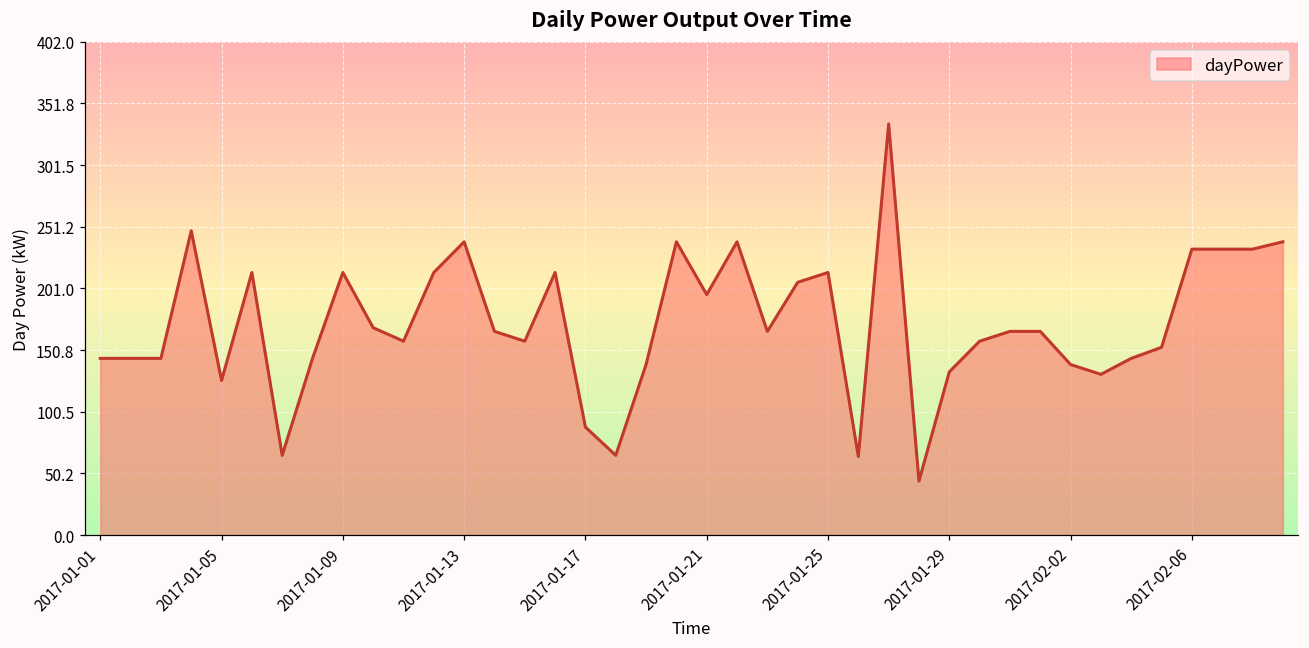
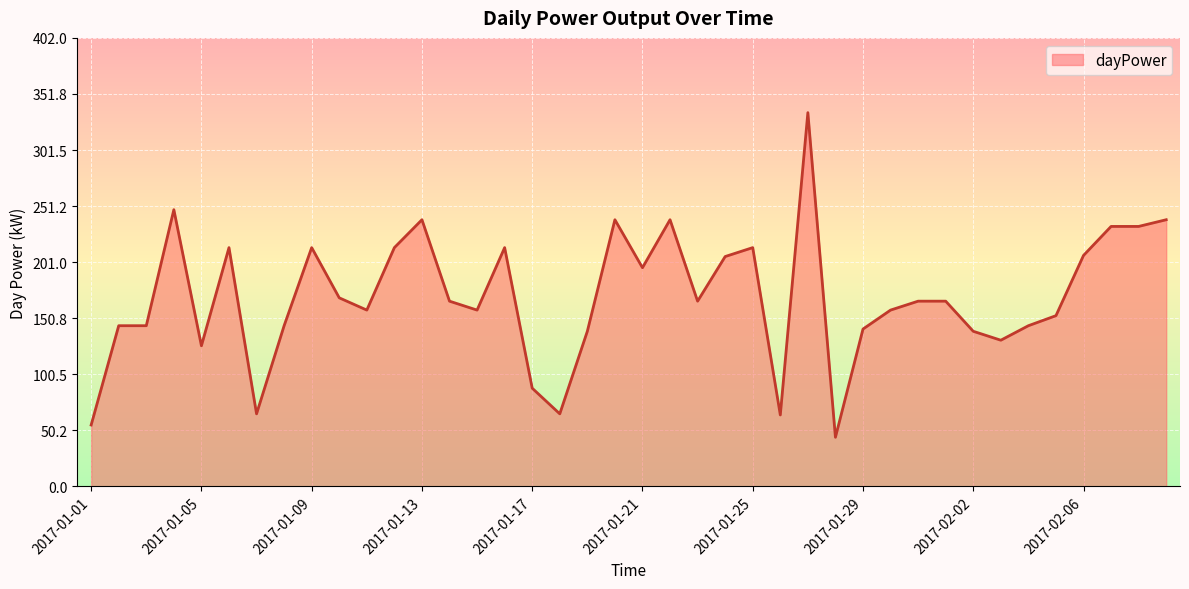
2017-01-01: 144 -> 55
2017-01-29: 133 -> 141
2017-02-06: 233 -> 207
